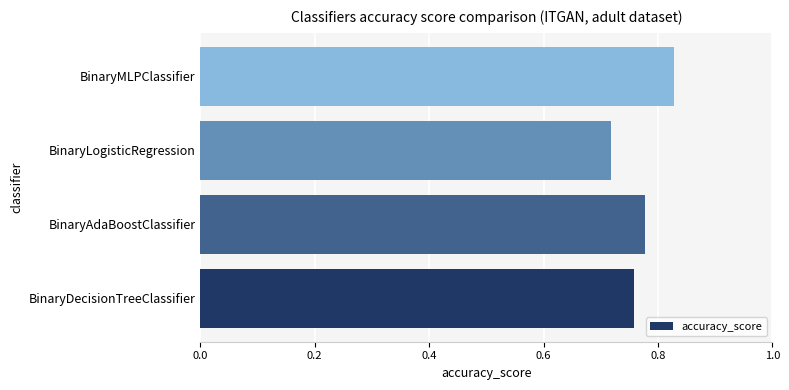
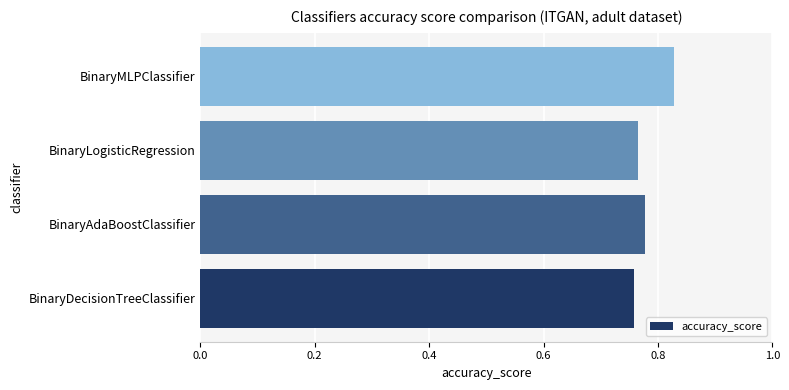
BinaryLogisticRegression: 0.72 -> 0.76
